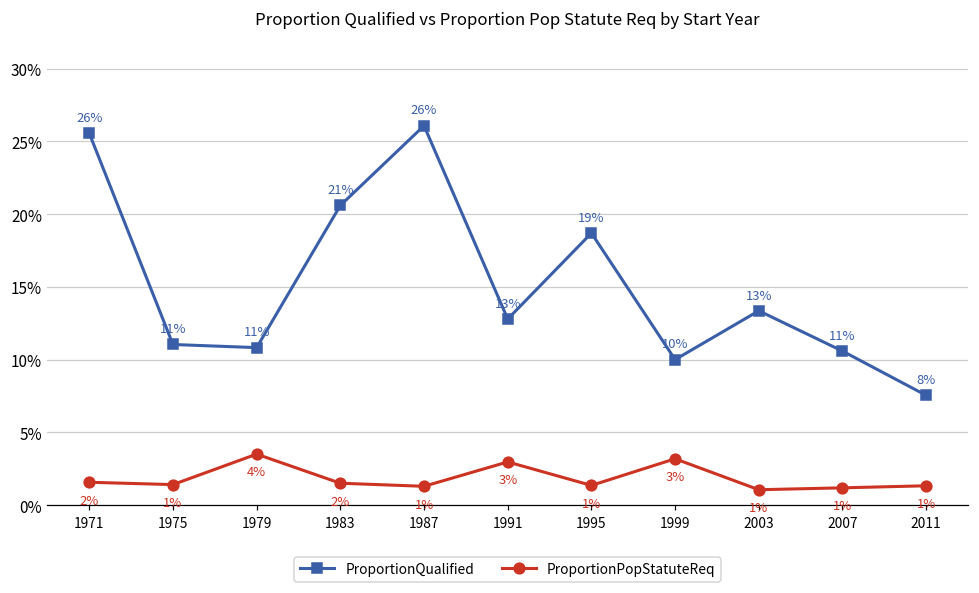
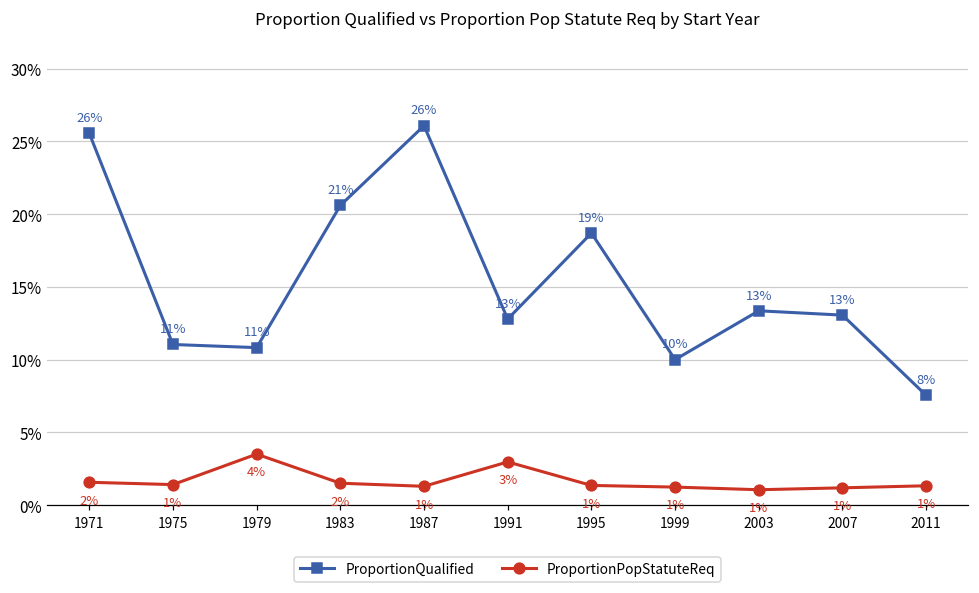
ProportionPopStatuteReq, 1999: 3% -> 1%
ProportionQualified, 2007: 11% -> 13%
